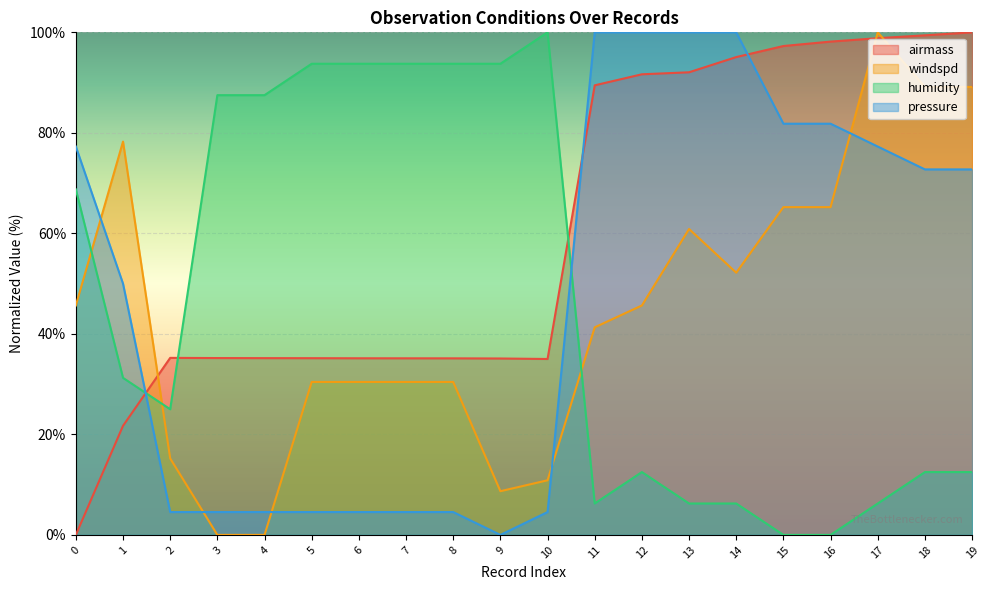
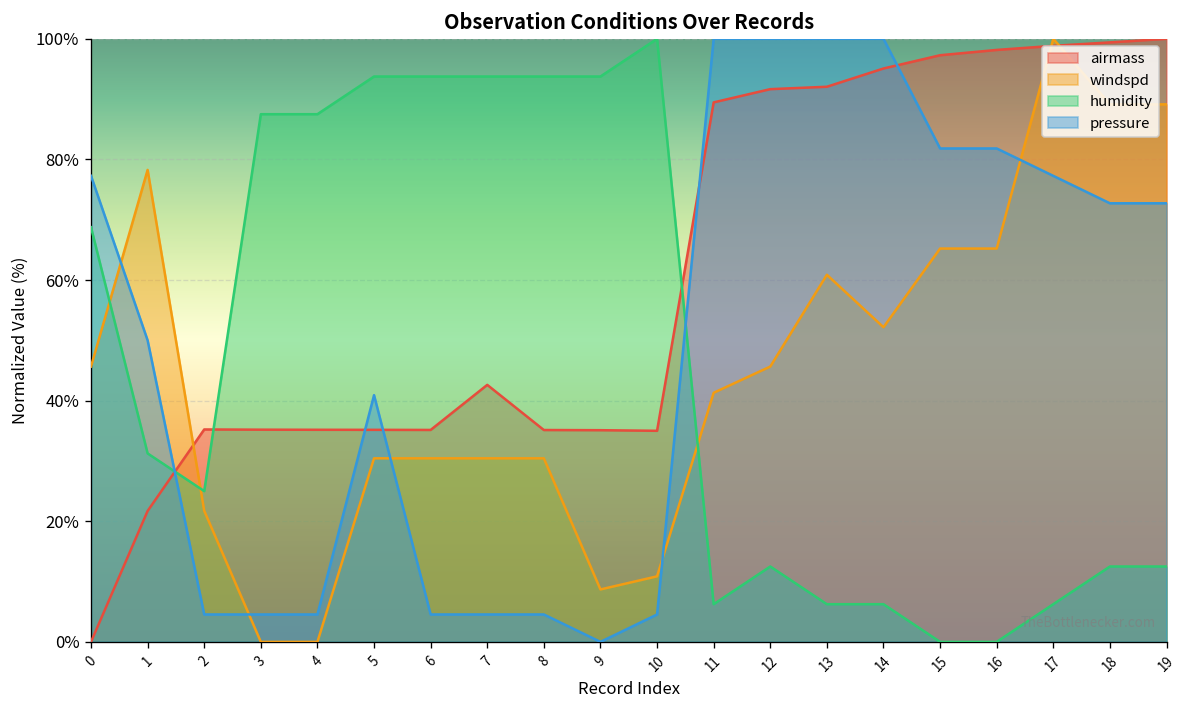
windspd, 2: 15% -> 22%
pressure, 5: 5% -> 41%
airmass, 7: 35% -> 43%
